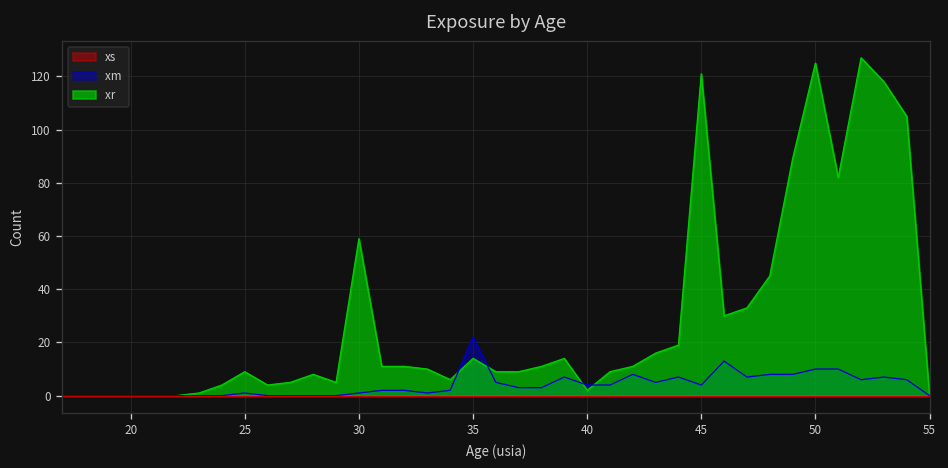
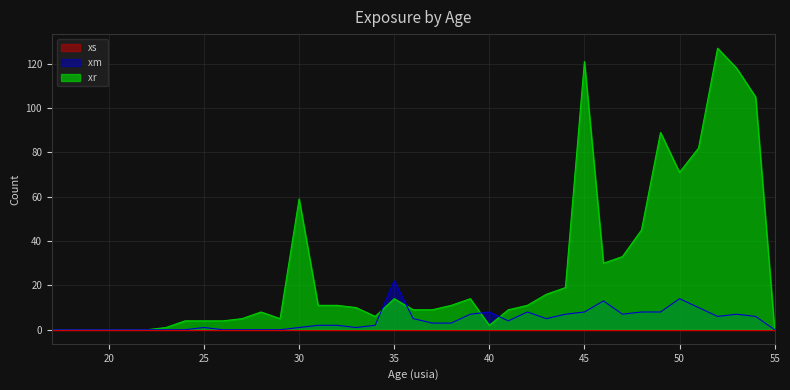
xr, 25: 9 -> 4
xm, 40: 4 -> 8
xm, 45: 4 -> 8
xm, 50: 10 -> 14
xr, 50: 125 -> 71
